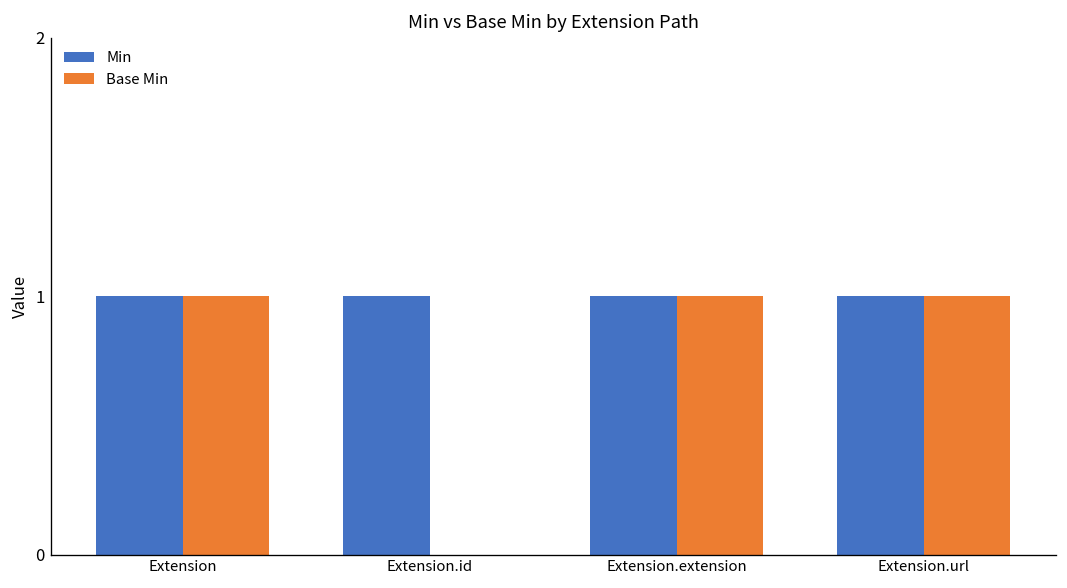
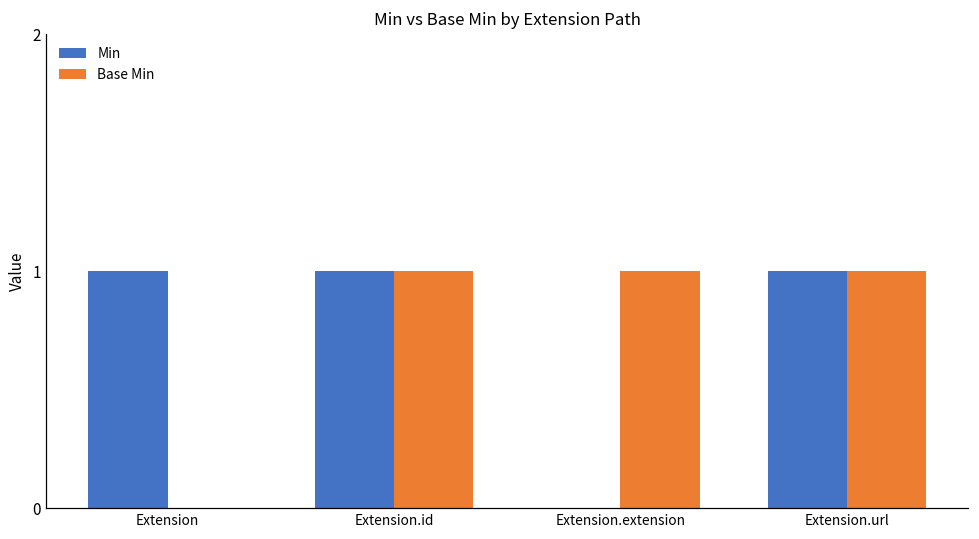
Base Min, Extension: 1 -> 0
Base Min, Extension.id: 0 -> 1
Min, Extension.extension: 1 -> 0
